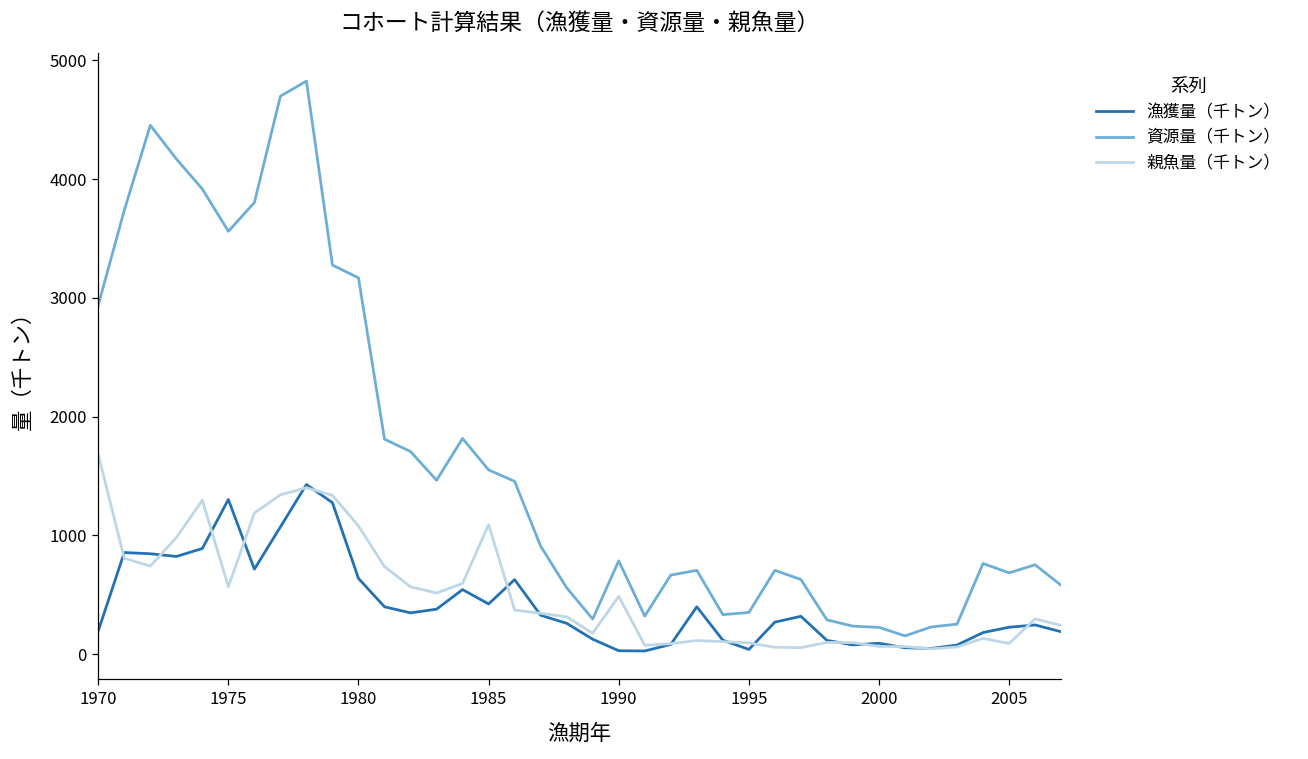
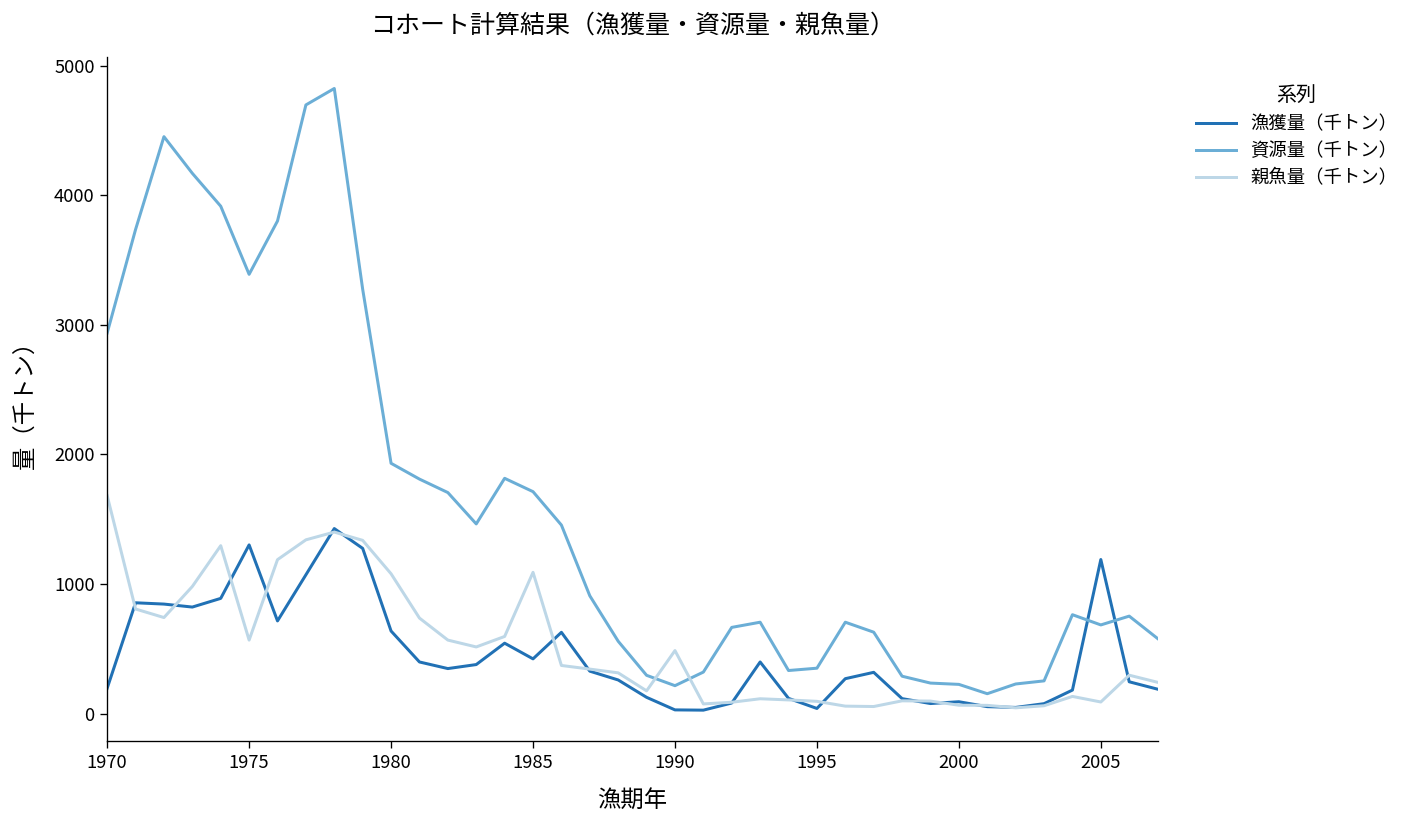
資源量（千トン）, 1975: 3560 -> 3390
資源量（千トン）, 1980: 3170 -> 1930
資源量（千トン）, 1985: 1550 -> 1710
資源量（千トン）, 1990: 790 -> 220
漁獲量（千トン）, 2005: 230 -> 1190
